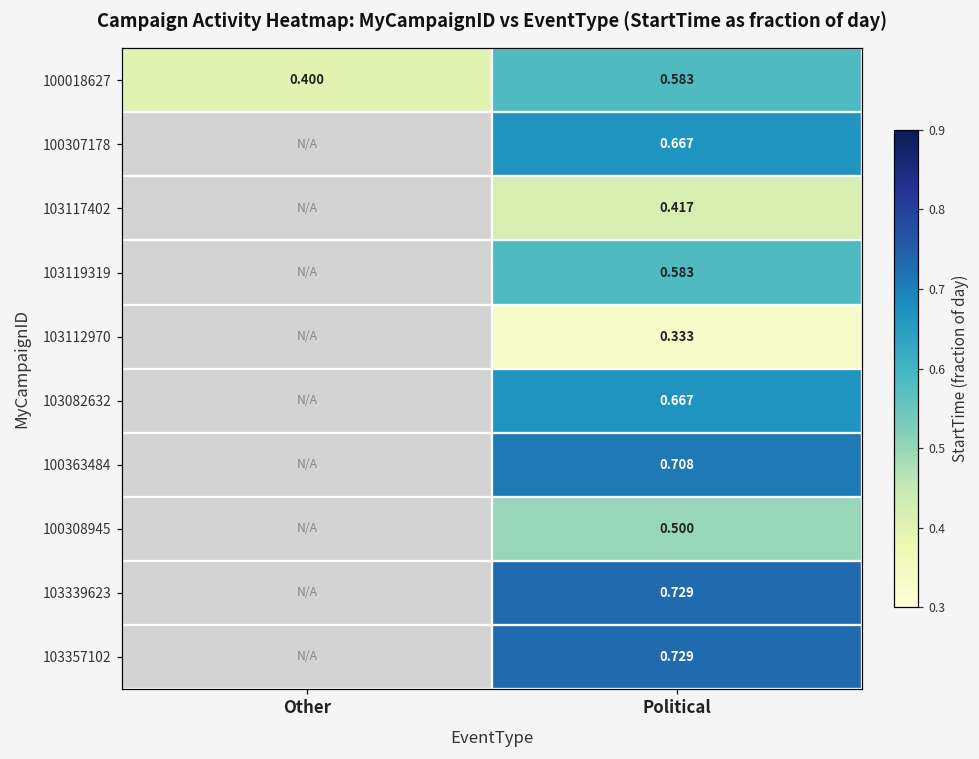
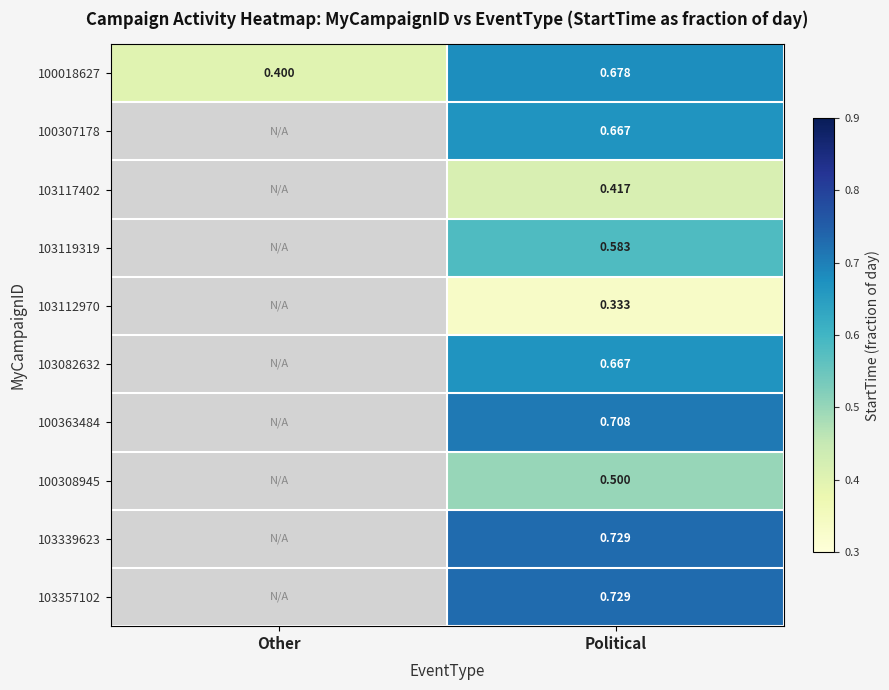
100018627, Political: 0.583 -> 0.678
